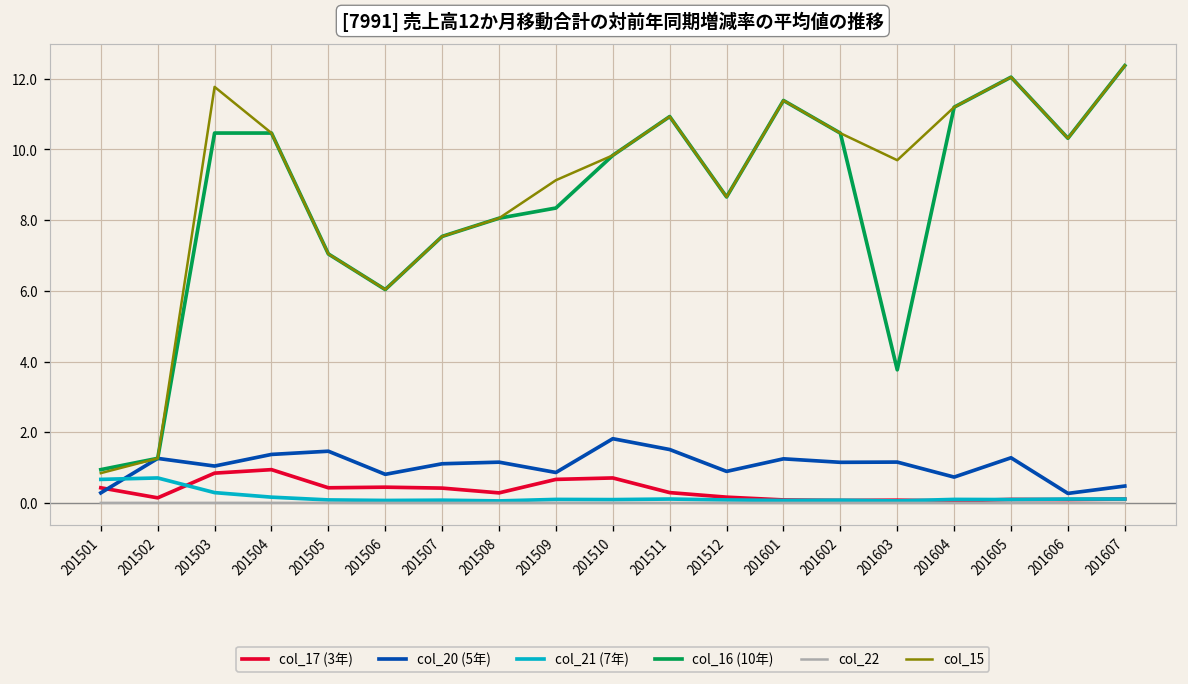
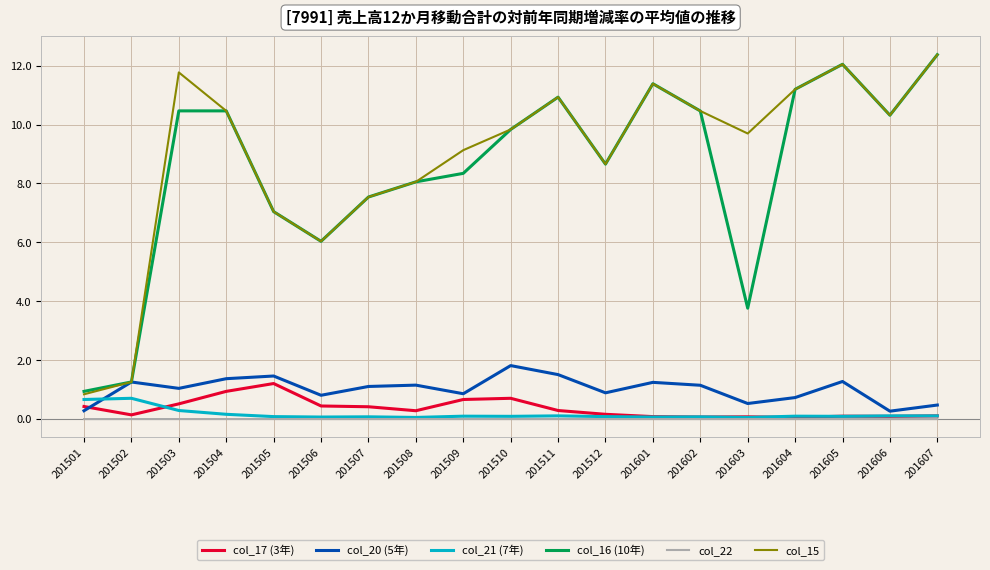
col_17 (3年), 201503: 0.8 -> 0.5
col_17 (3年), 201505: 0.4 -> 1.2
col_20 (5年), 201603: 1.2 -> 0.5
